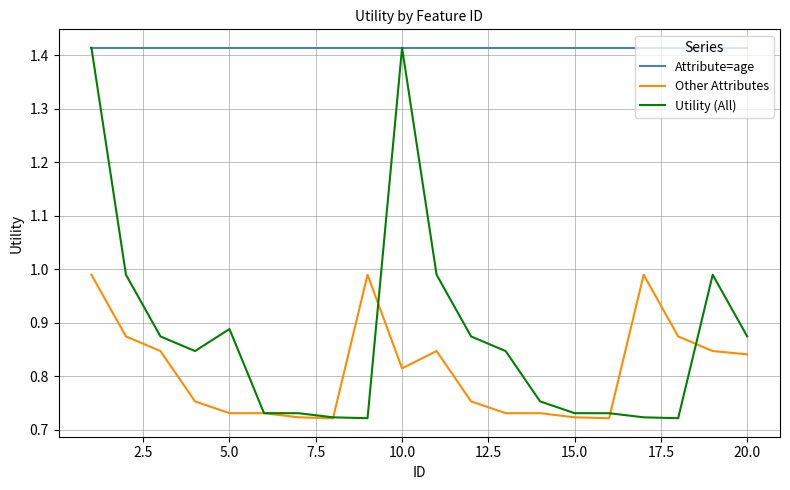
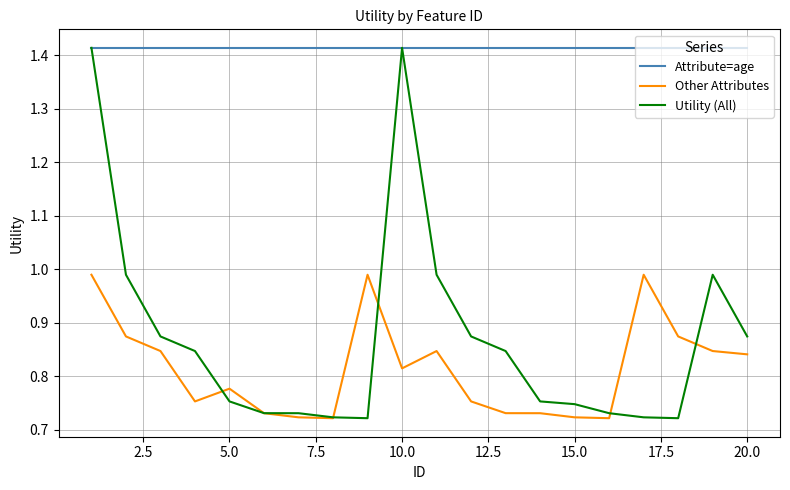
Other Attributes, 5.0: 0.73 -> 0.78
Utility (All), 5.0: 0.89 -> 0.75
Utility (All), 15.0: 0.73 -> 0.75
